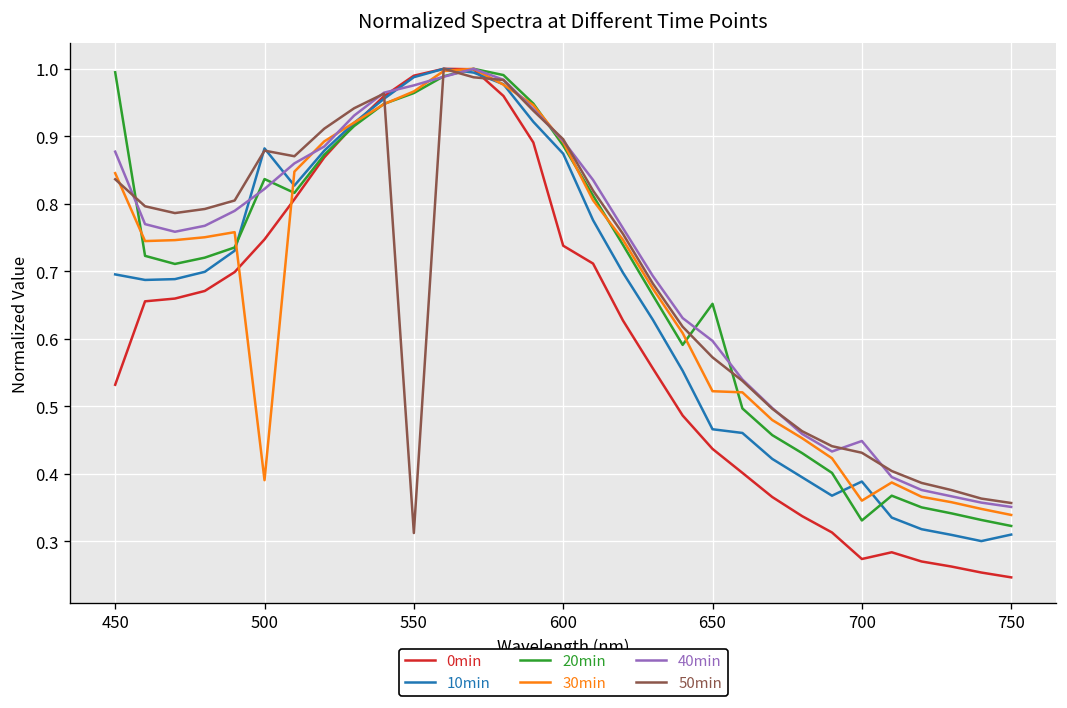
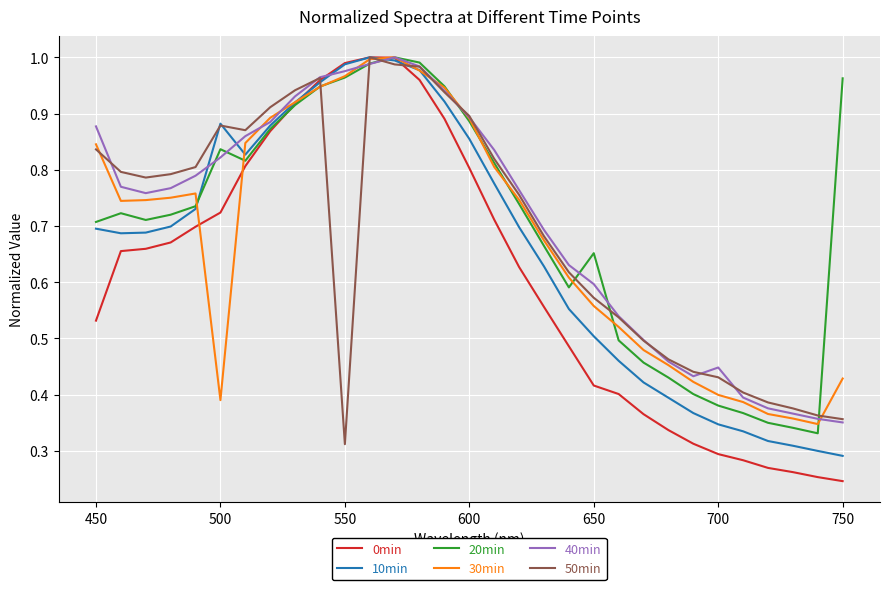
20min, 450: 0.99 -> 0.71
0min, 500: 0.75 -> 0.72
0min, 600: 0.74 -> 0.80
10min, 600: 0.87 -> 0.85
0min, 650: 0.44 -> 0.42
10min, 650: 0.47 -> 0.50
30min, 650: 0.52 -> 0.56
0min, 700: 0.27 -> 0.29
10min, 700: 0.39 -> 0.35
20min, 700: 0.33 -> 0.38
30min, 700: 0.36 -> 0.40
10min, 750: 0.31 -> 0.29
20min, 750: 0.32 -> 0.96
30min, 750: 0.34 -> 0.43
